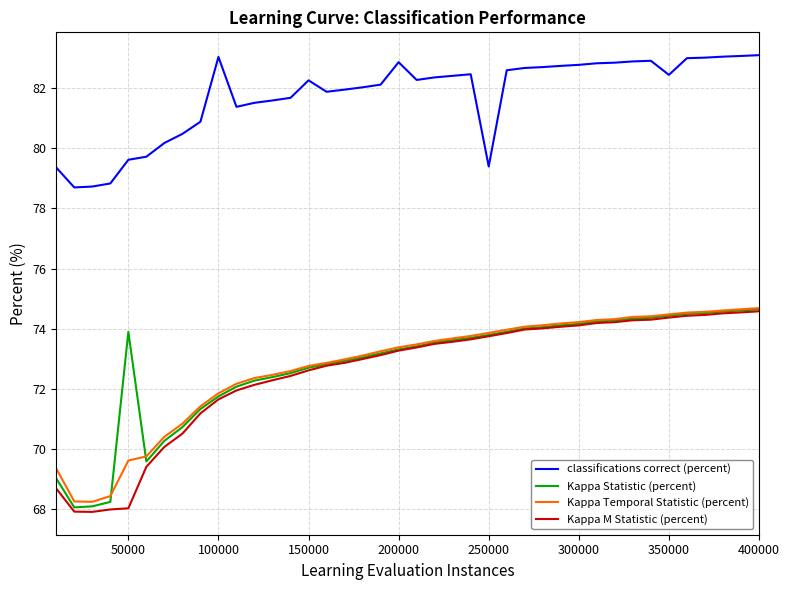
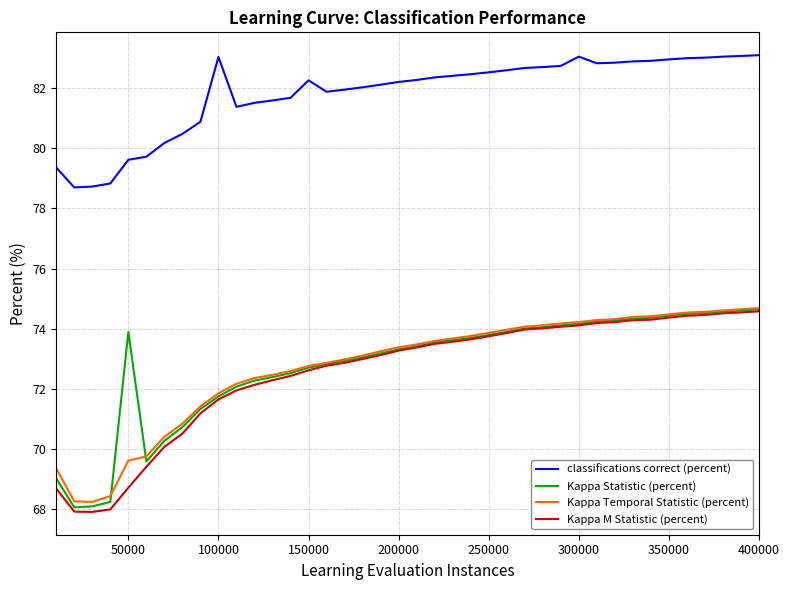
Kappa M Statistic (percent), 50000: 68.0 -> 68.7
classifications correct (percent), 200000: 82.9 -> 82.2
classifications correct (percent), 250000: 79.4 -> 82.5
classifications correct (percent), 300000: 82.8 -> 83.1
classifications correct (percent), 350000: 82.4 -> 83.0
